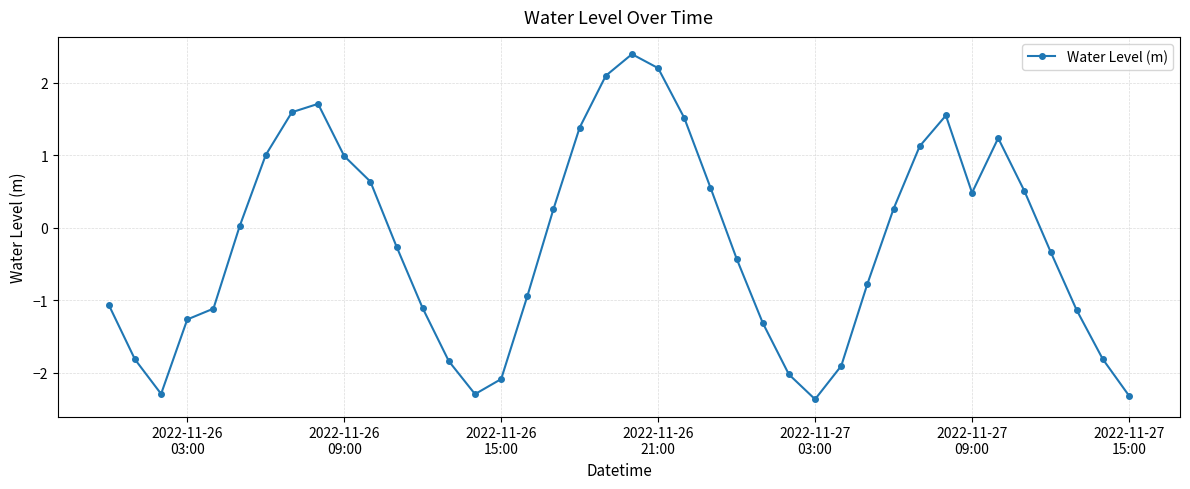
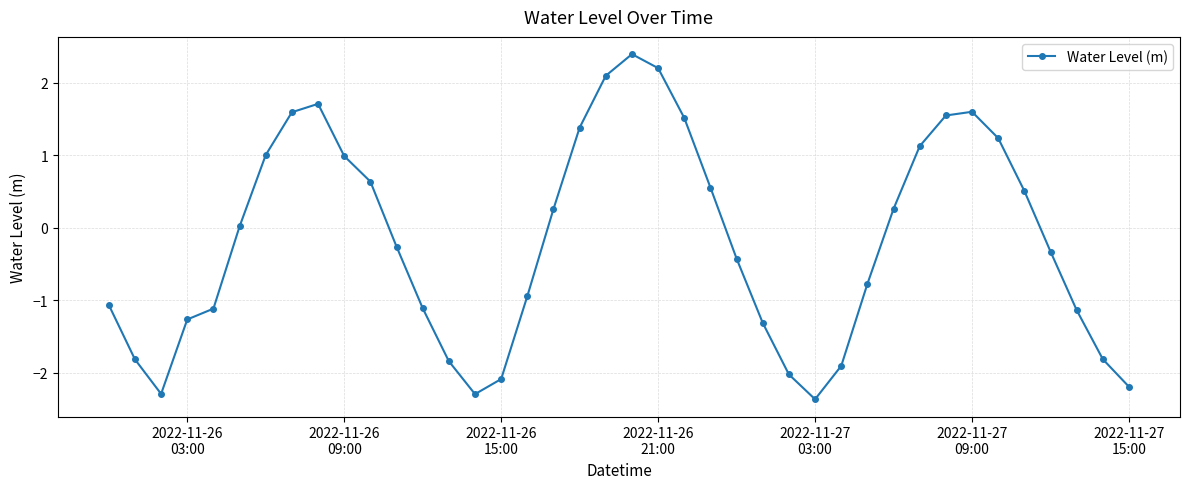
2022-11-27 09:00: 0.5 -> 1.6
2022-11-27 15:00: -2.3 -> -2.2
